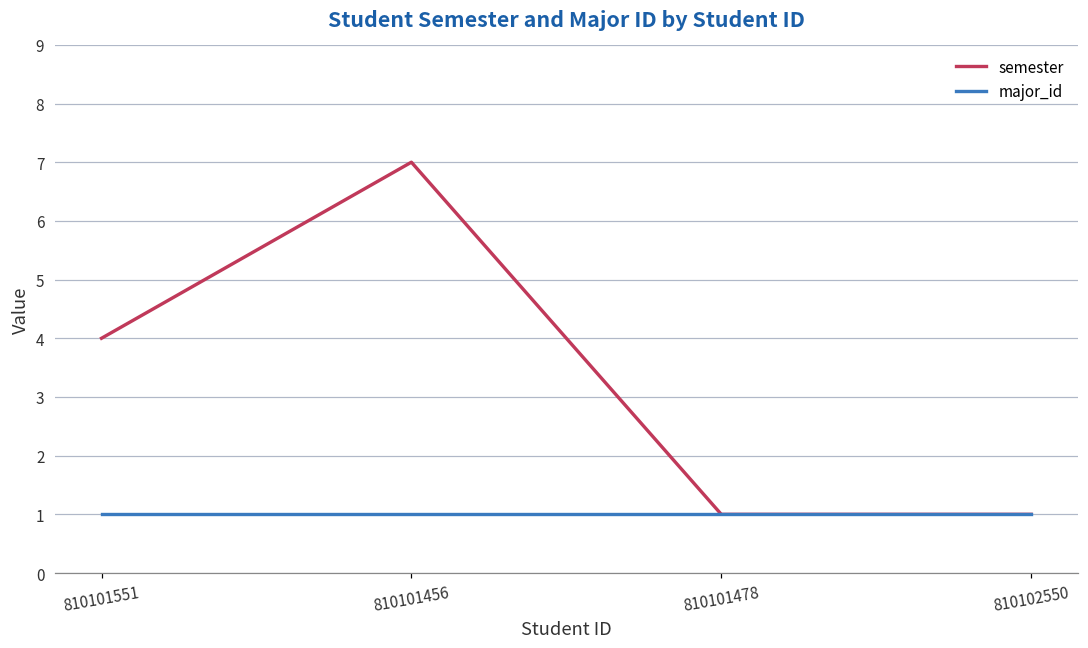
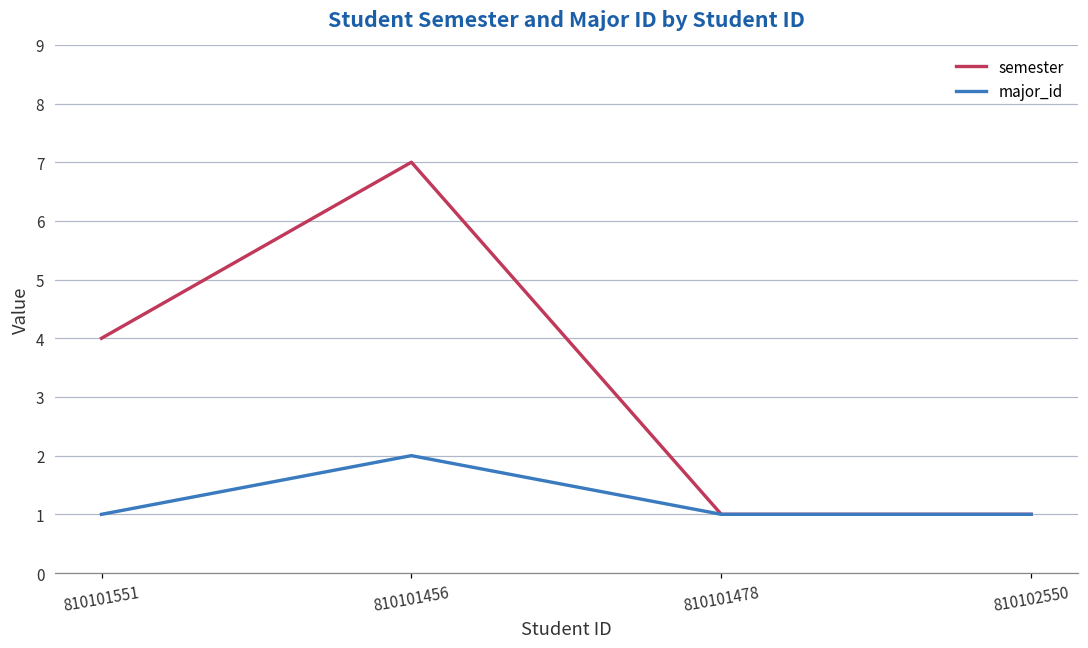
major_id, 810101456: 1 -> 2
